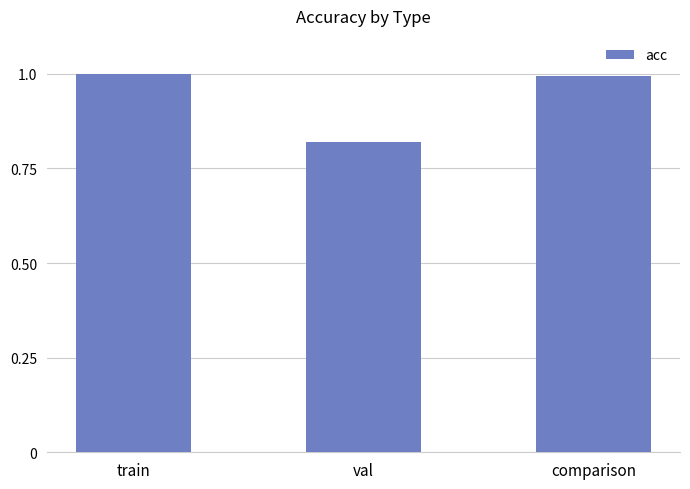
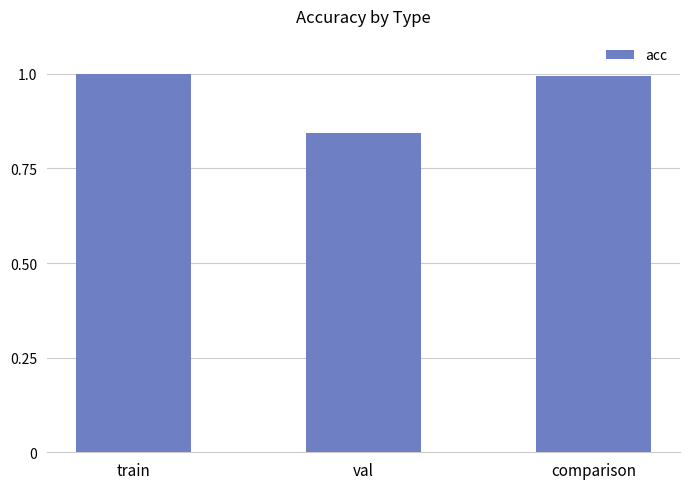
val: 0.82 -> 0.84
